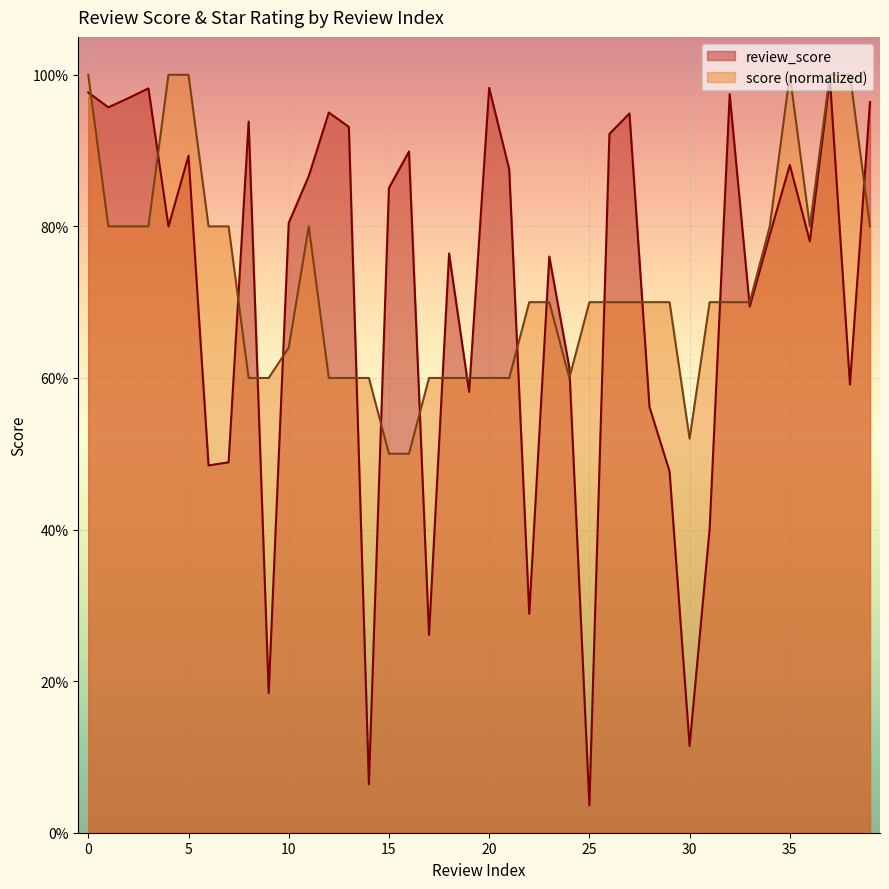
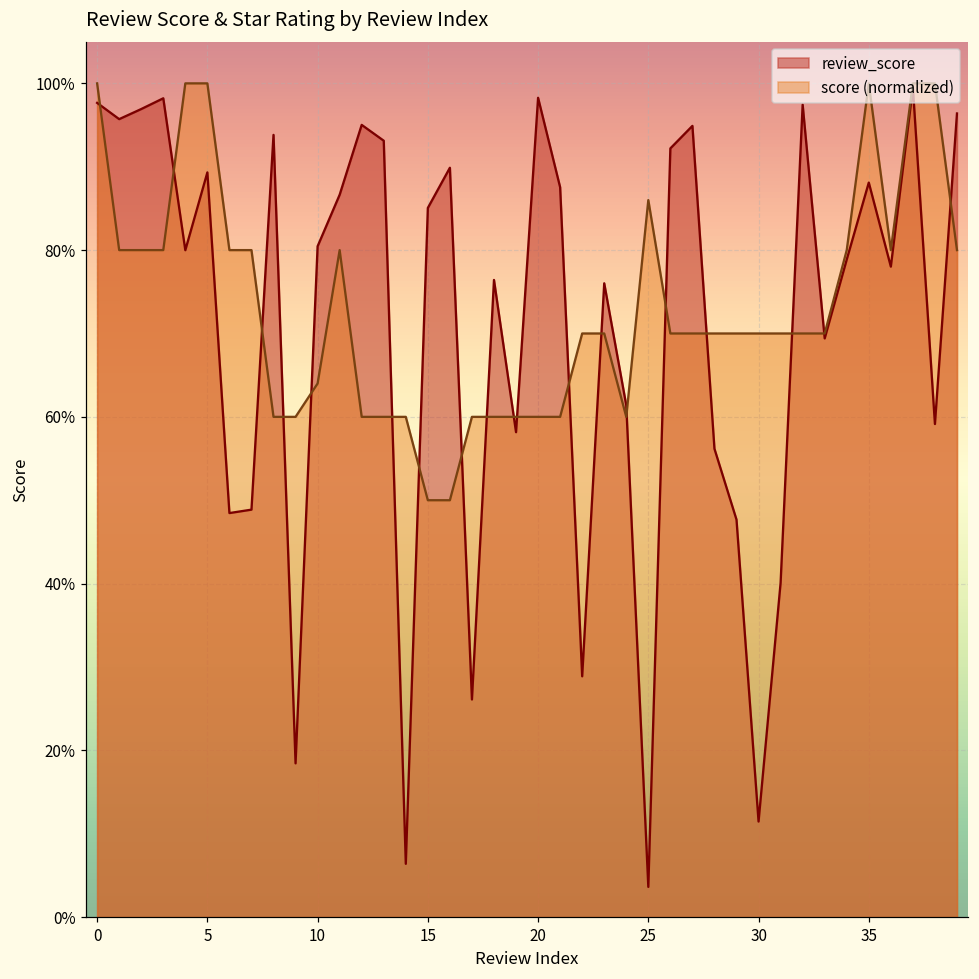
score (normalized), 25: 70% -> 86%
score (normalized), 30: 52% -> 70%
